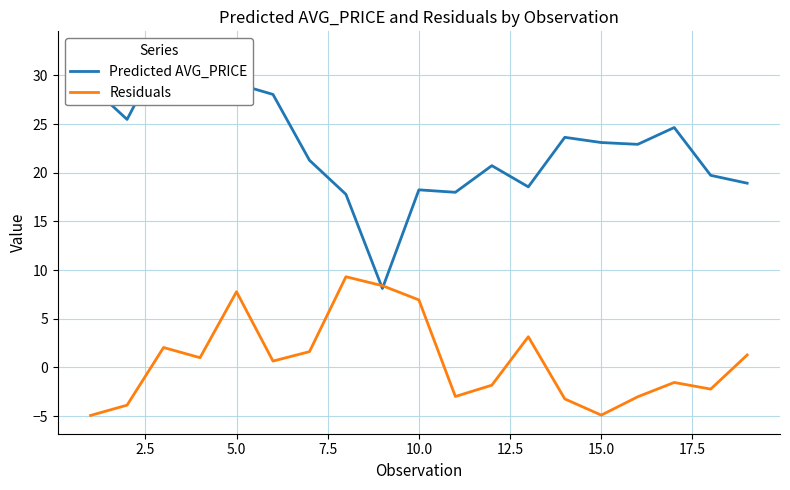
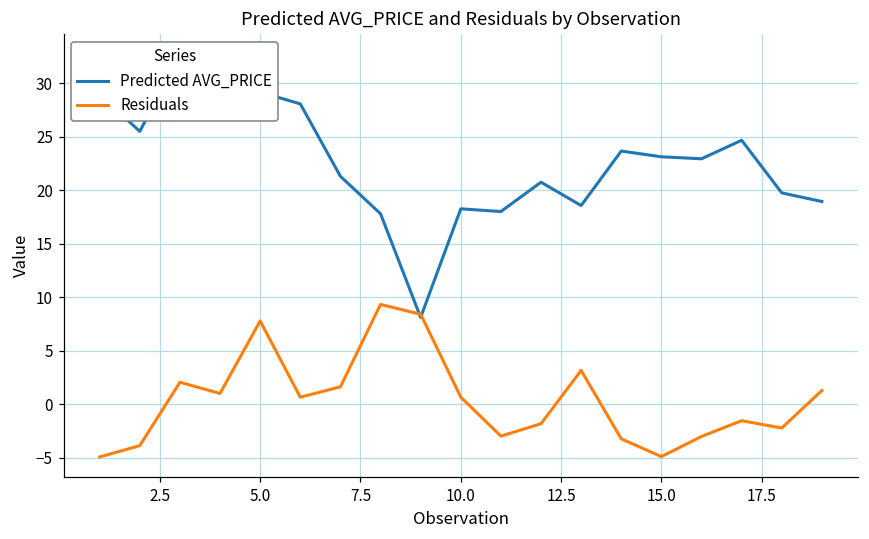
Residuals, 10.0: 7 -> 1
